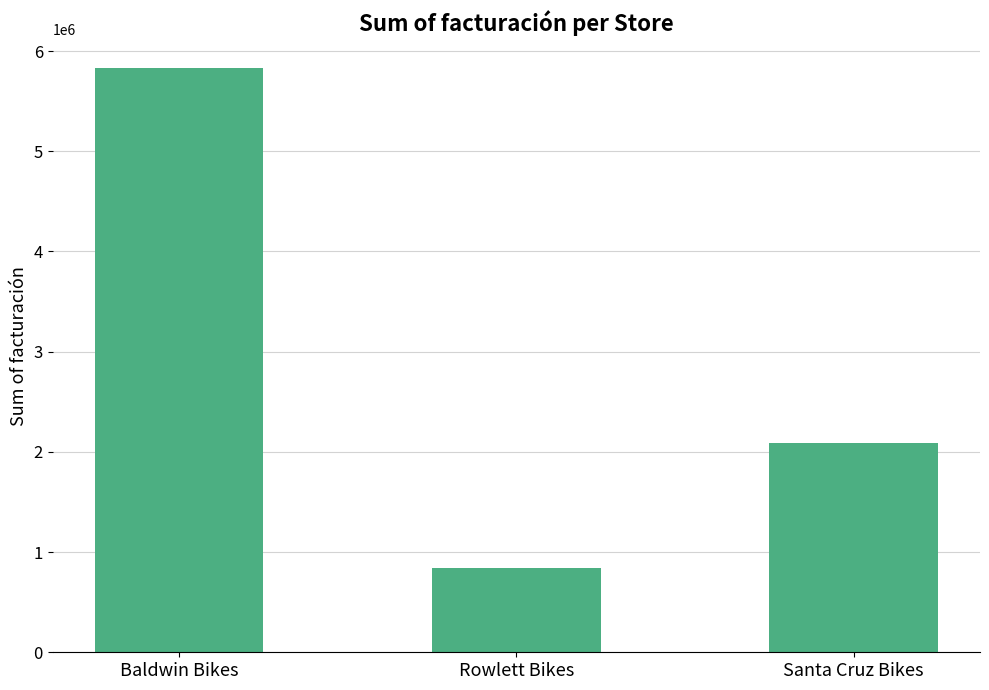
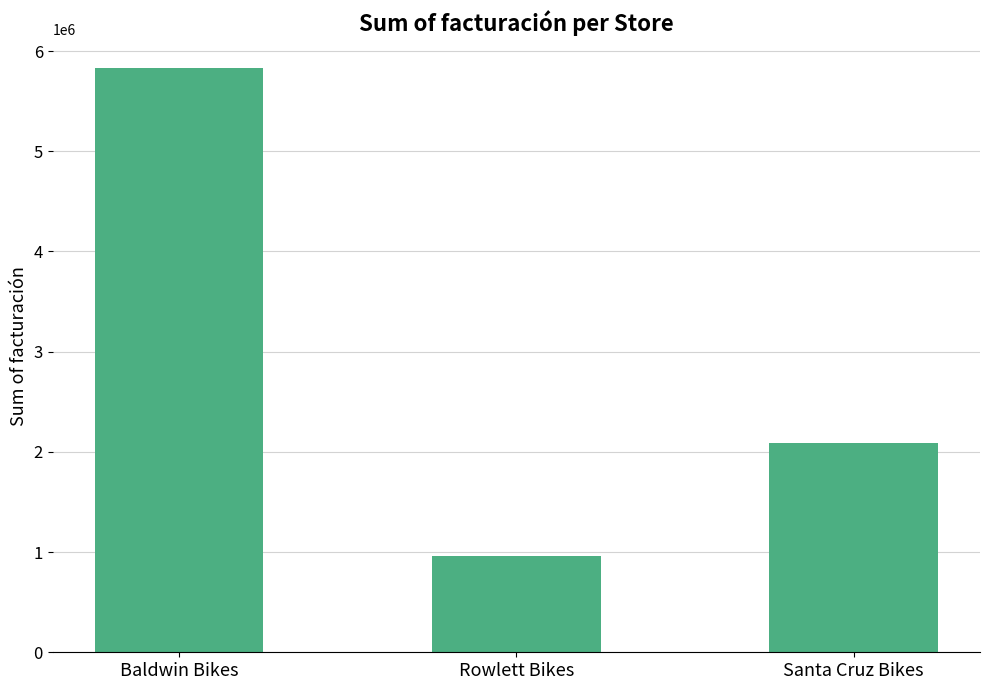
Rowlett Bikes: 840000 -> 960000
